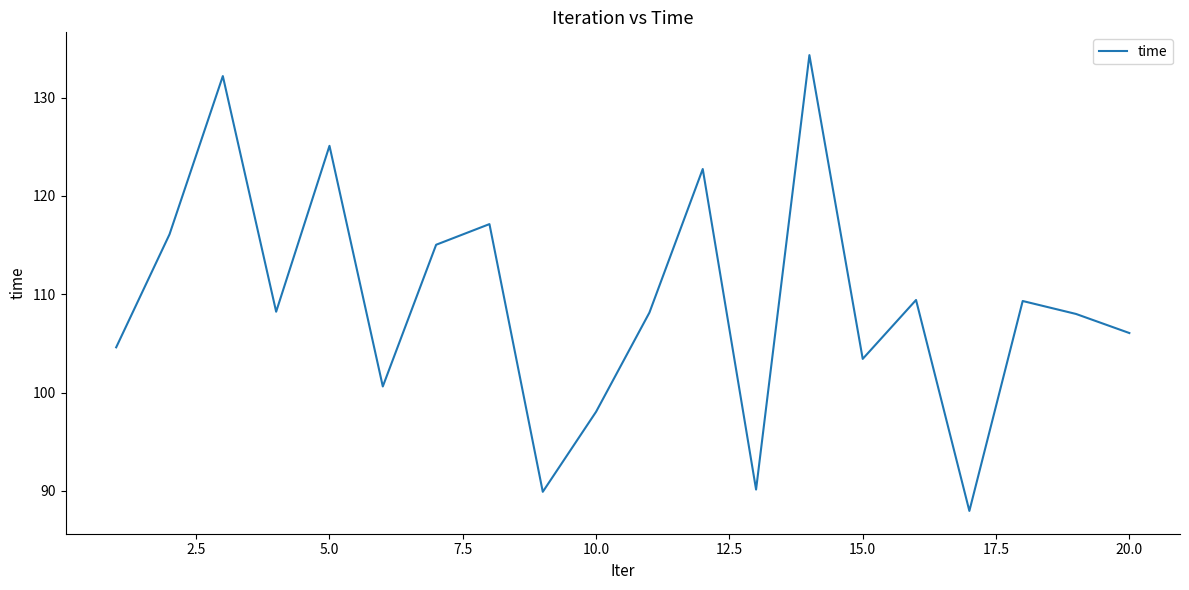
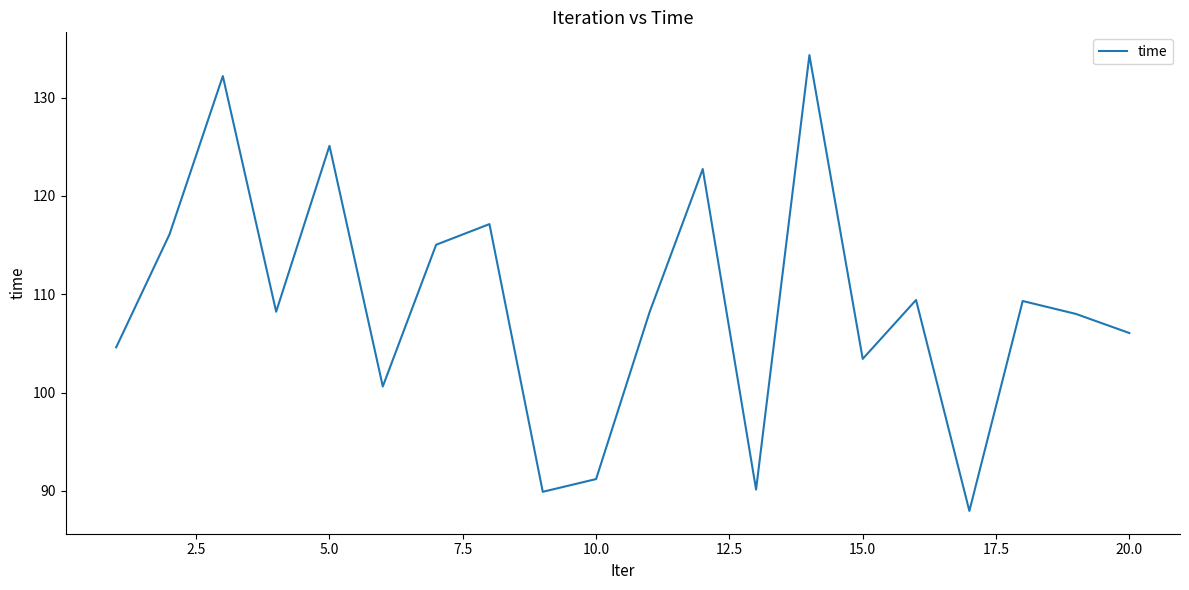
10.0: 98 -> 91
